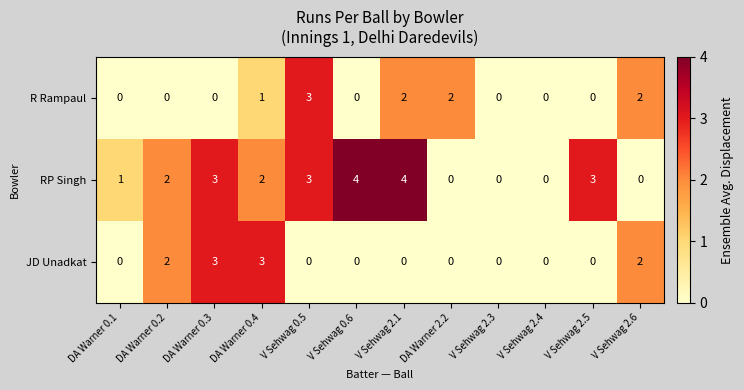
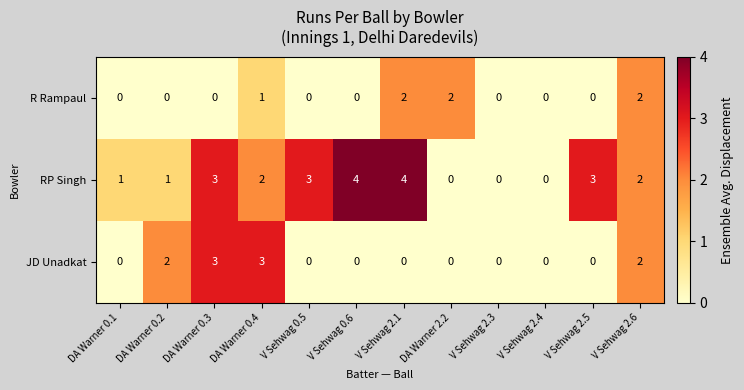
R Rampaul, V Sehwag 0.5: 3 -> 0
RP Singh, DA Warner 0.2: 2 -> 1
RP Singh, V Sehwag 2.6: 0 -> 2
